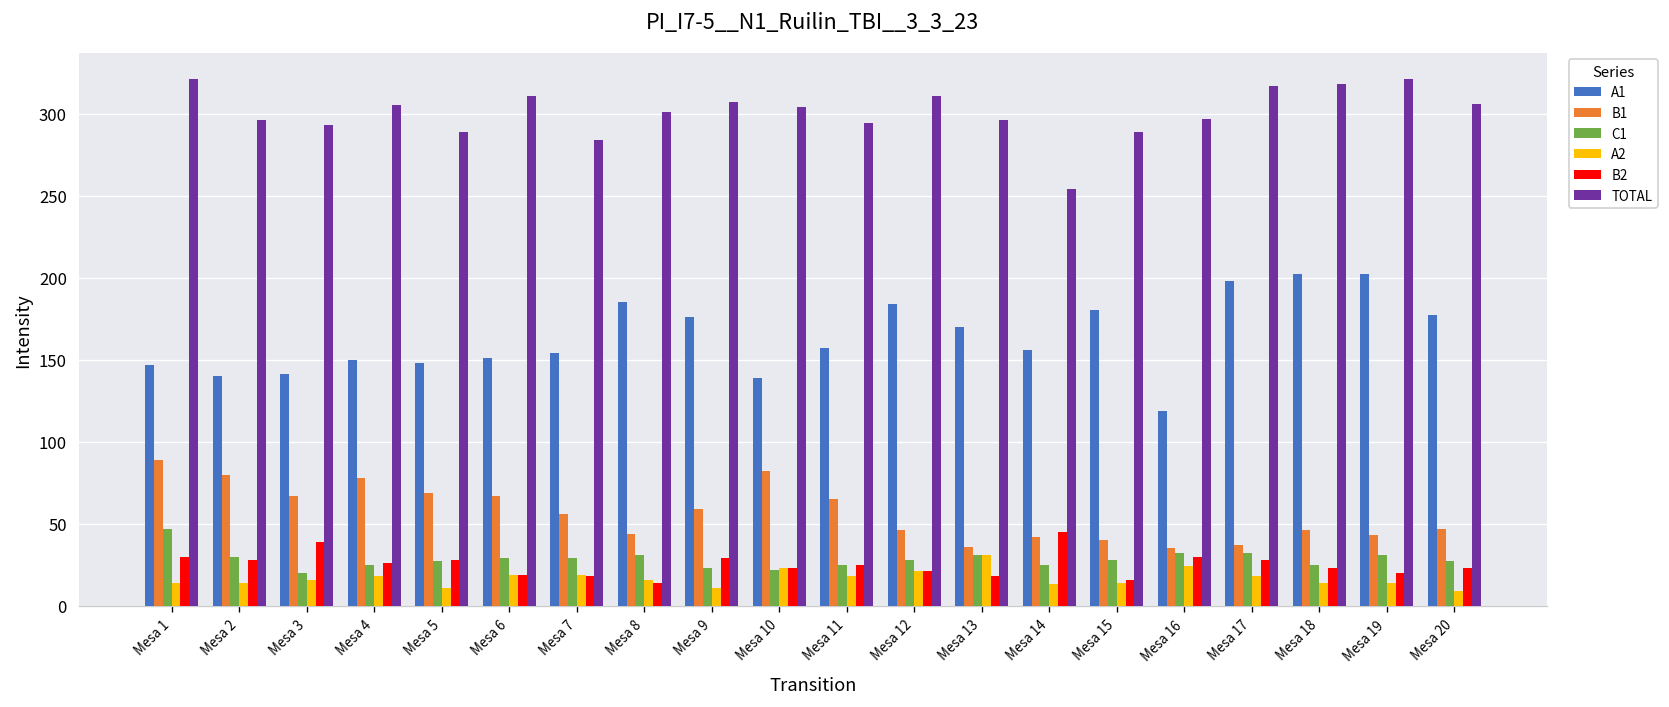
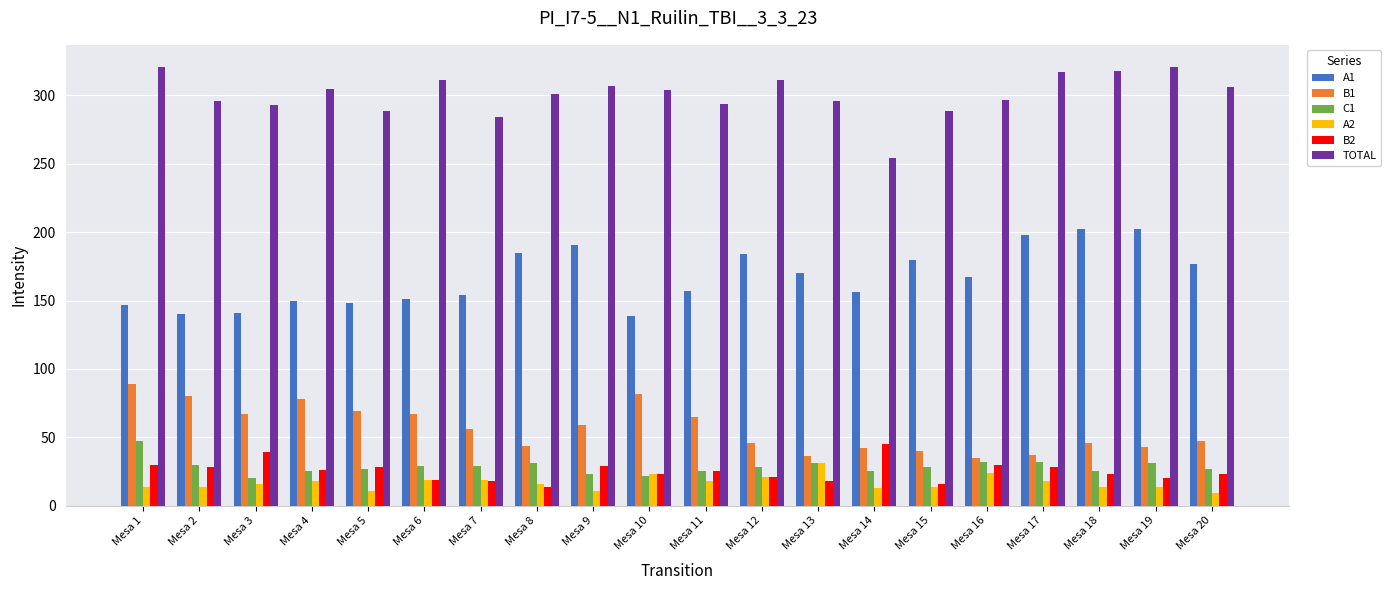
A1, Mesa 9: 176 -> 191
A1, Mesa 16: 119 -> 167
